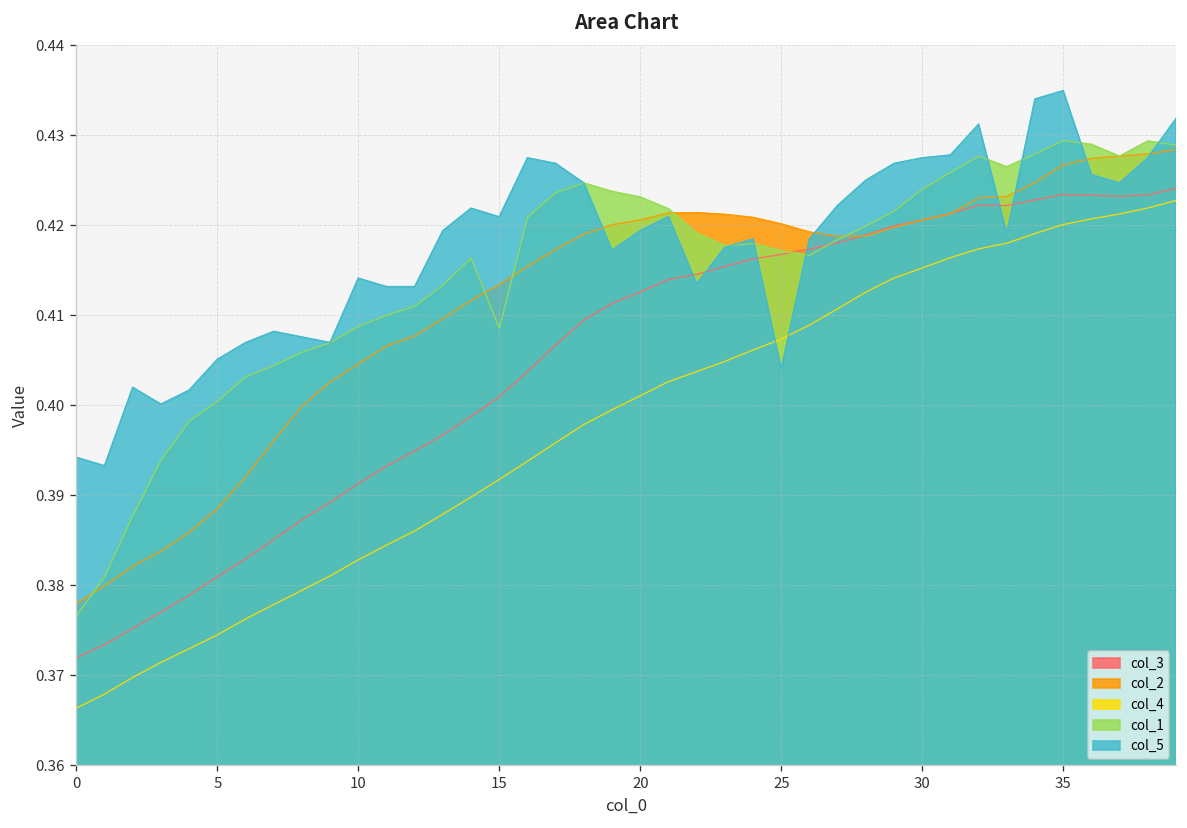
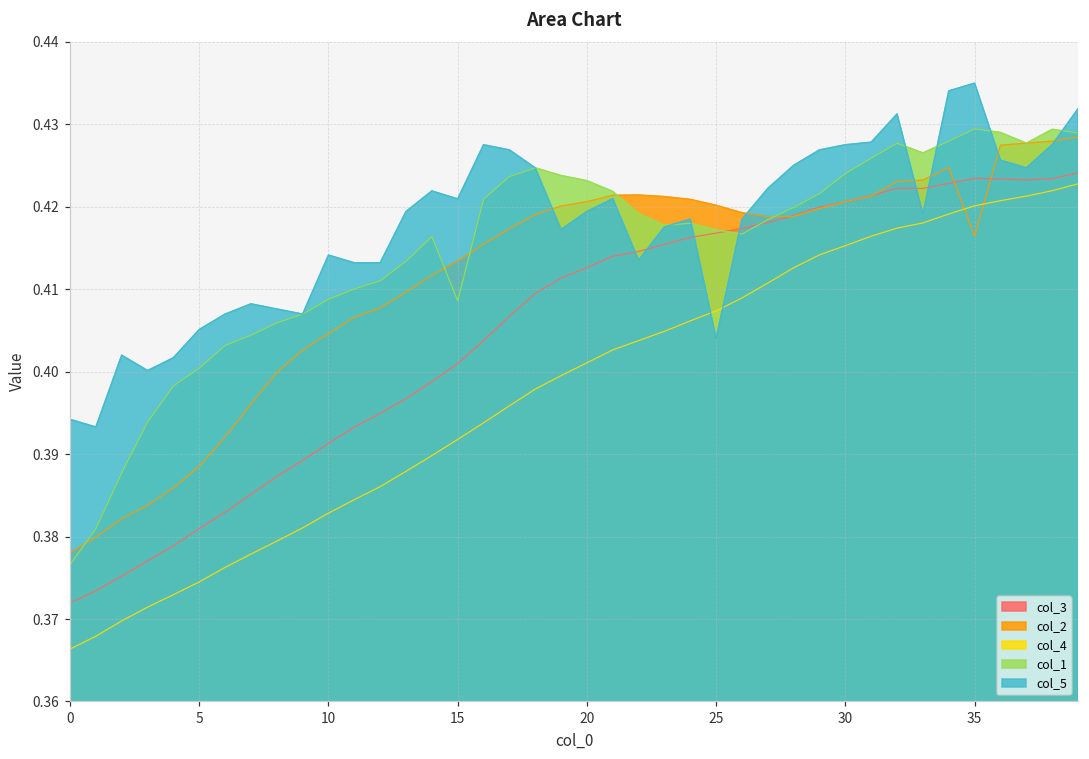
col_2, 35: 0.427 -> 0.416
